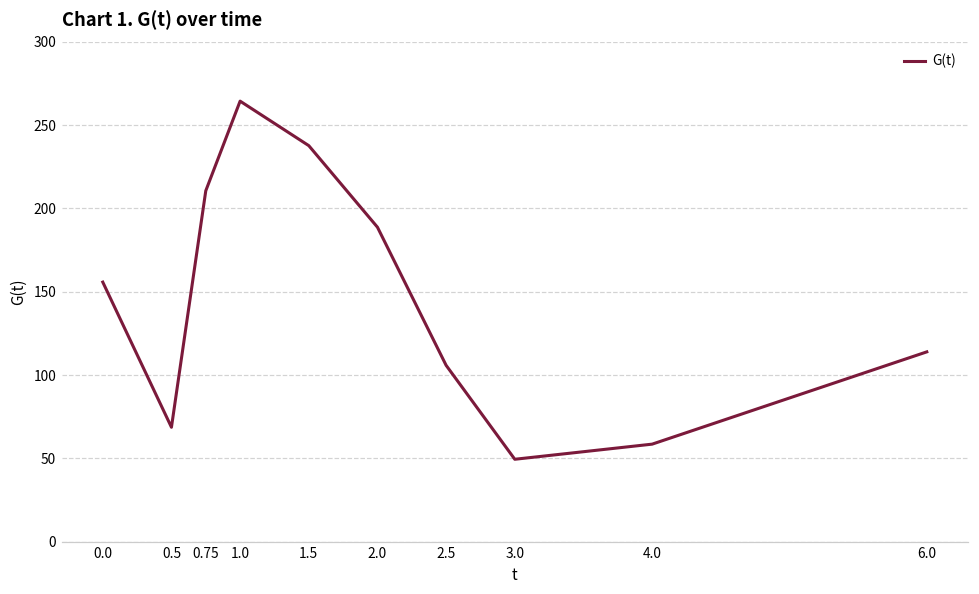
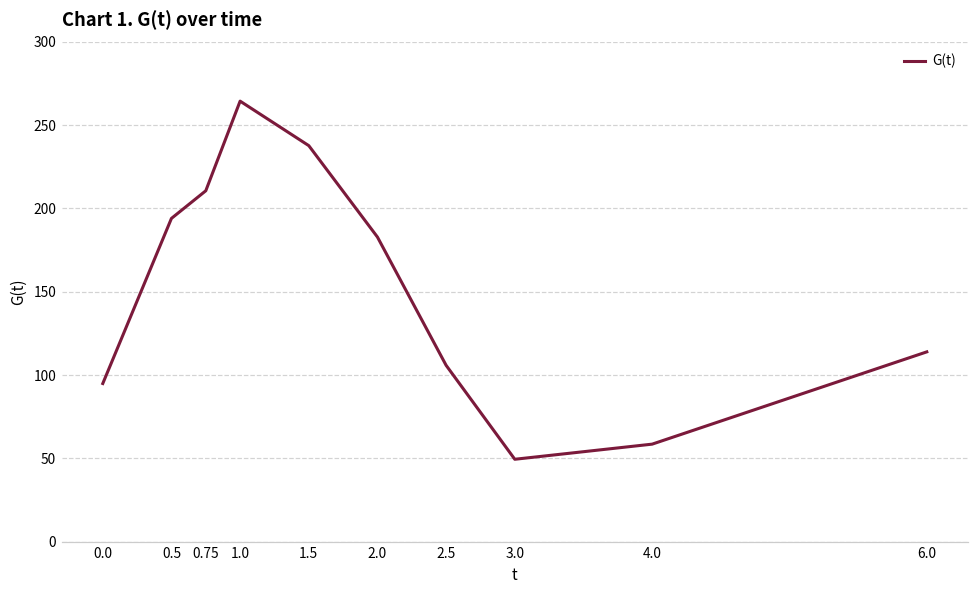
0.0: 156 -> 95
0.5: 69 -> 194
2.0: 189 -> 183
